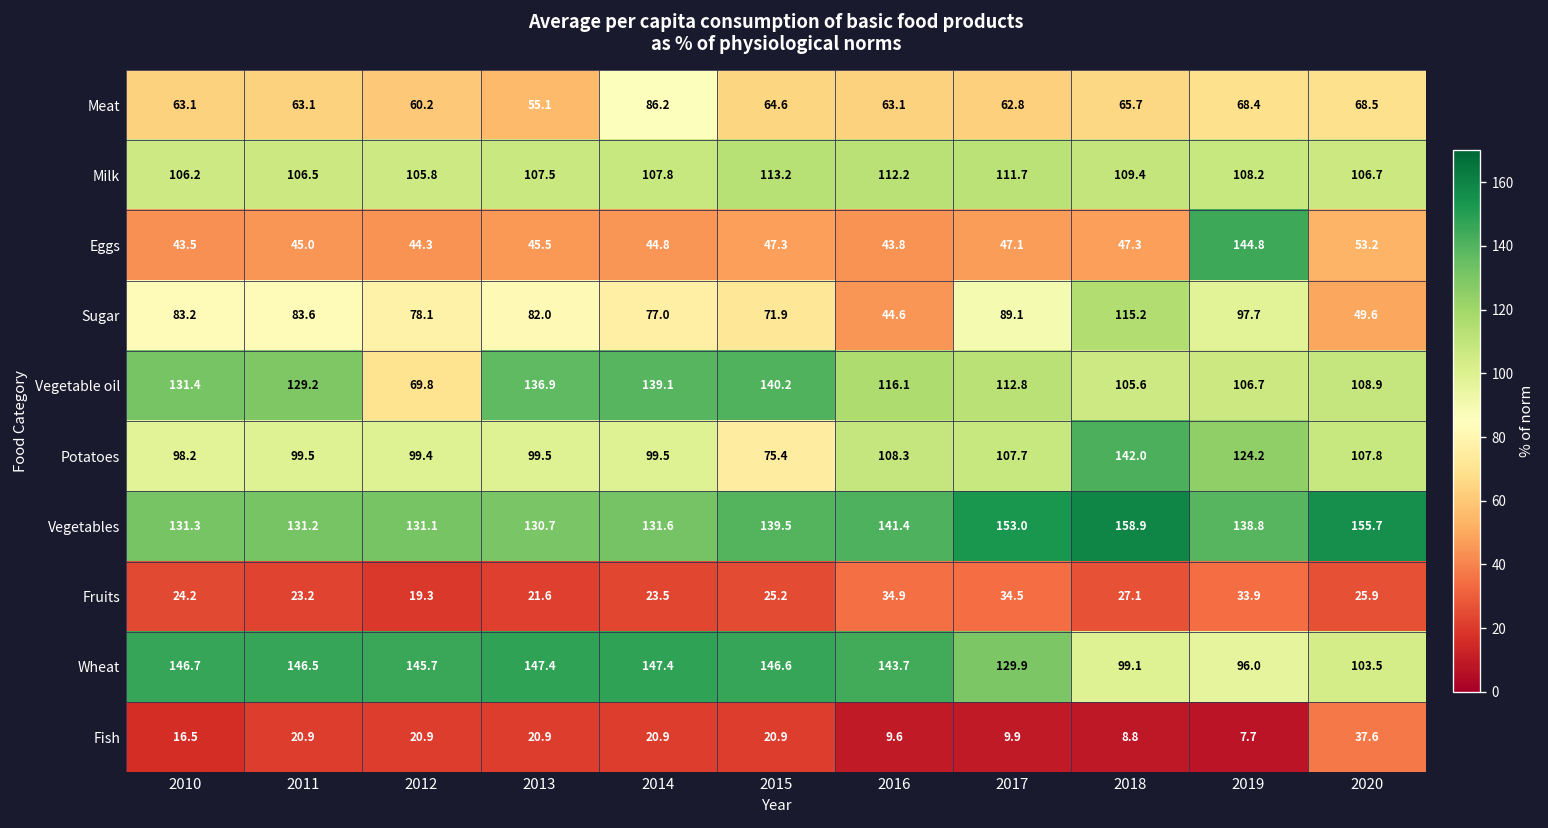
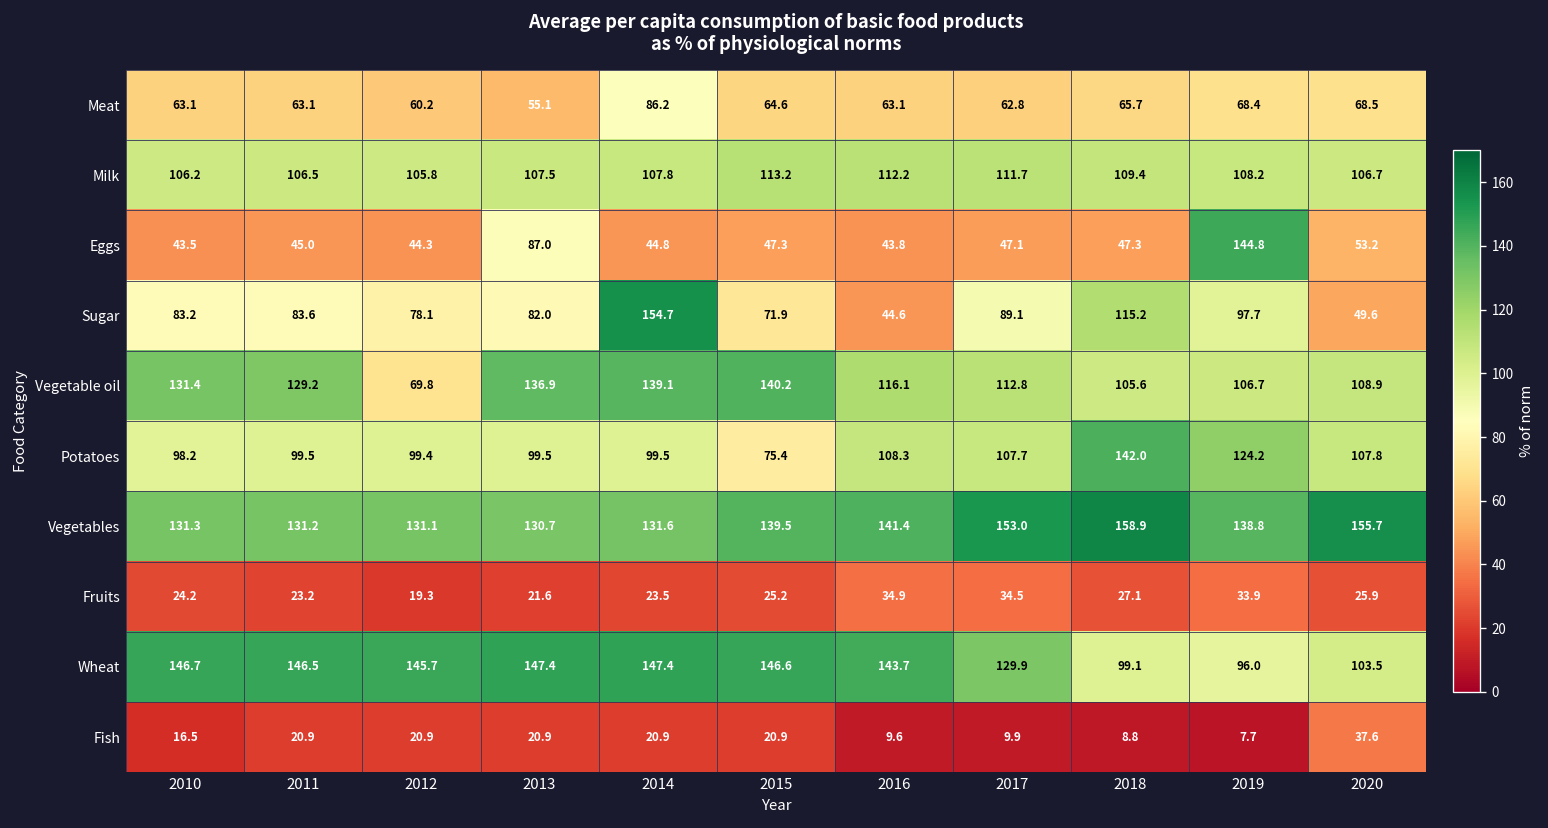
Eggs, 2013: 45.5 -> 87.0
Sugar, 2014: 77.0 -> 154.7
